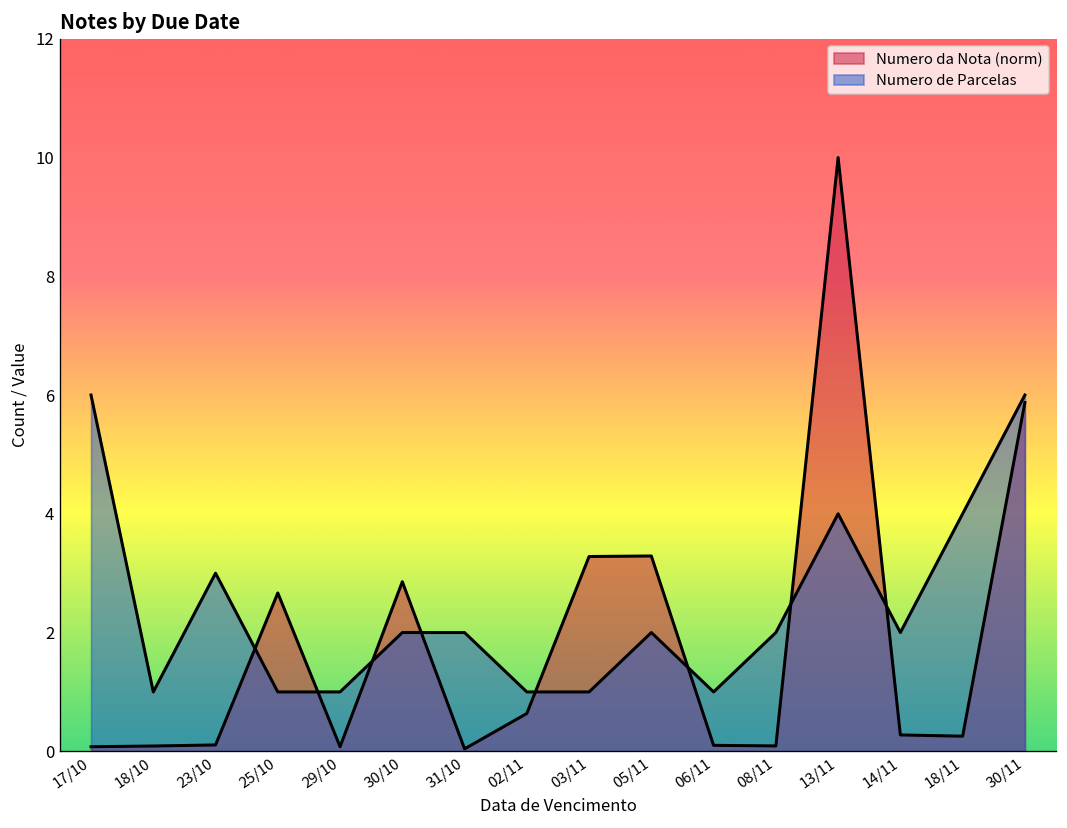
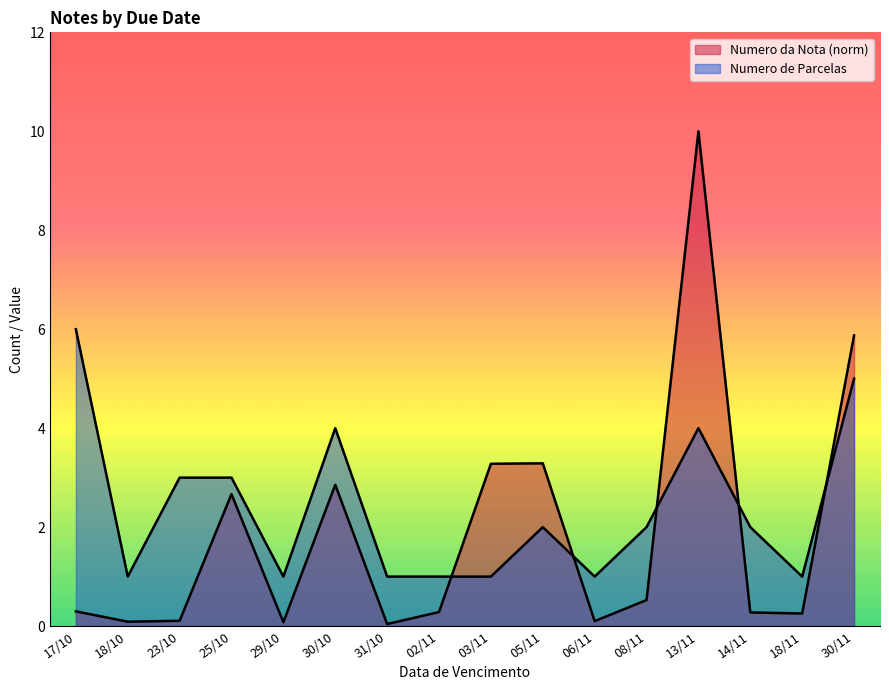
Numero da Nota (norm), 17/10: 0.1 -> 0.3
Numero de Parcelas, 25/10: 1 -> 3
Numero de Parcelas, 30/10: 2 -> 4
Numero de Parcelas, 31/10: 2 -> 1
Numero da Nota (norm), 02/11: 0.6 -> 0.3
Numero da Nota (norm), 08/11: 0.1 -> 0.5
Numero de Parcelas, 18/11: 4 -> 1
Numero de Parcelas, 30/11: 6 -> 5
